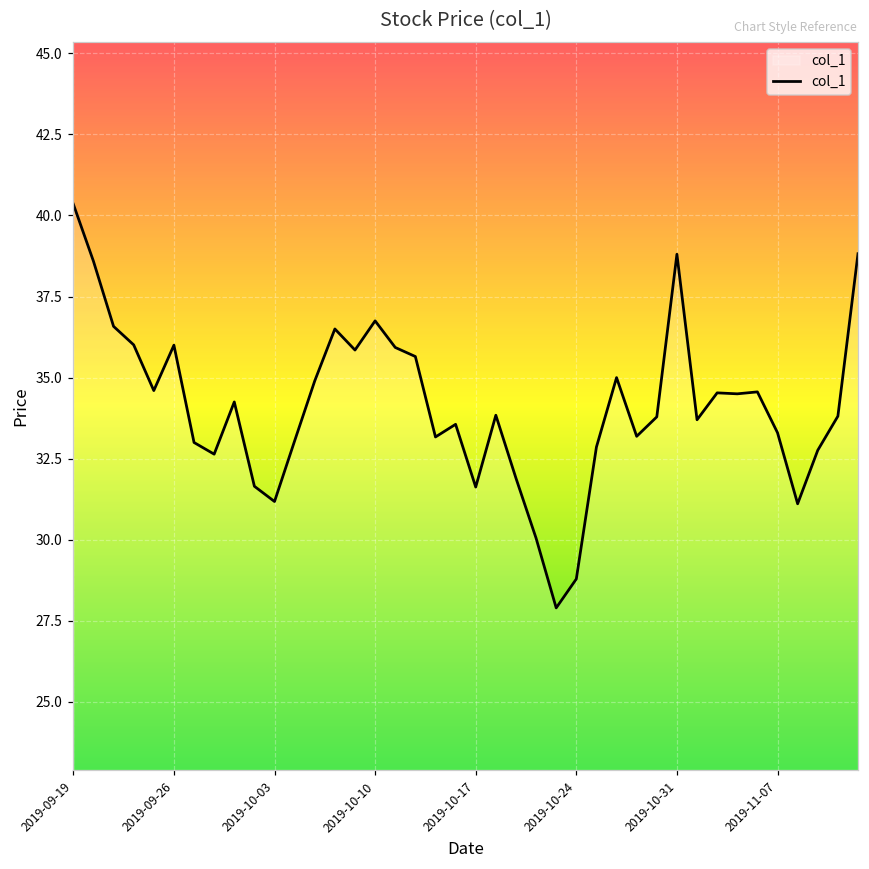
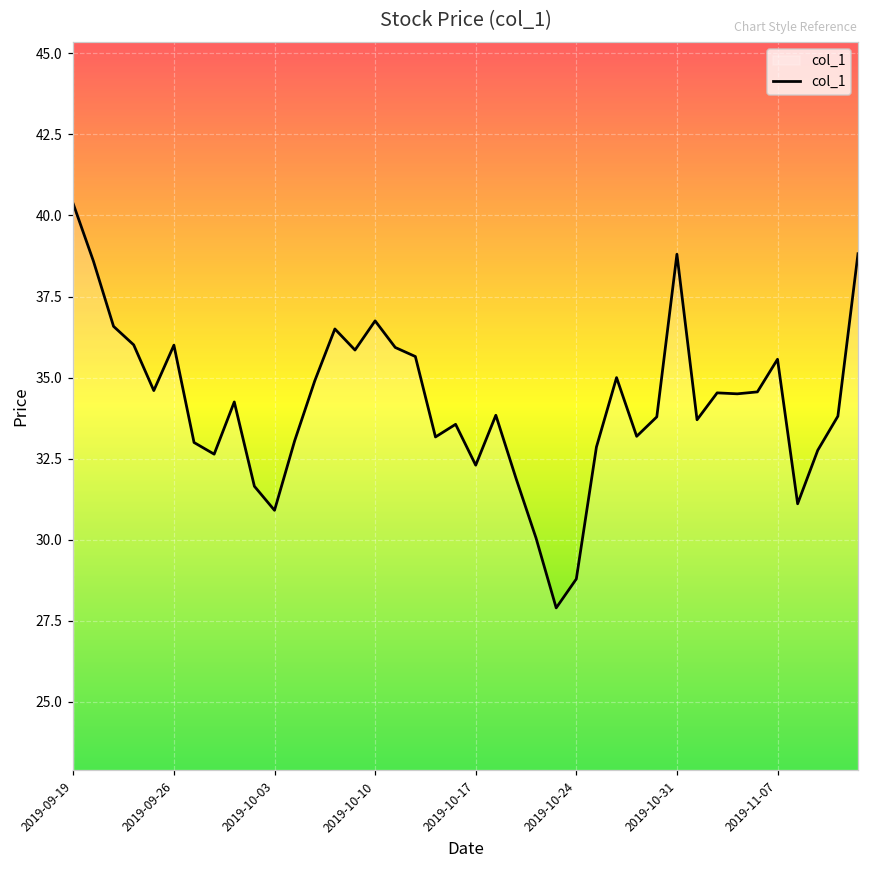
2019-10-03: 31.2 -> 30.9
2019-10-17: 31.6 -> 32.3
2019-11-07: 33.3 -> 35.6
